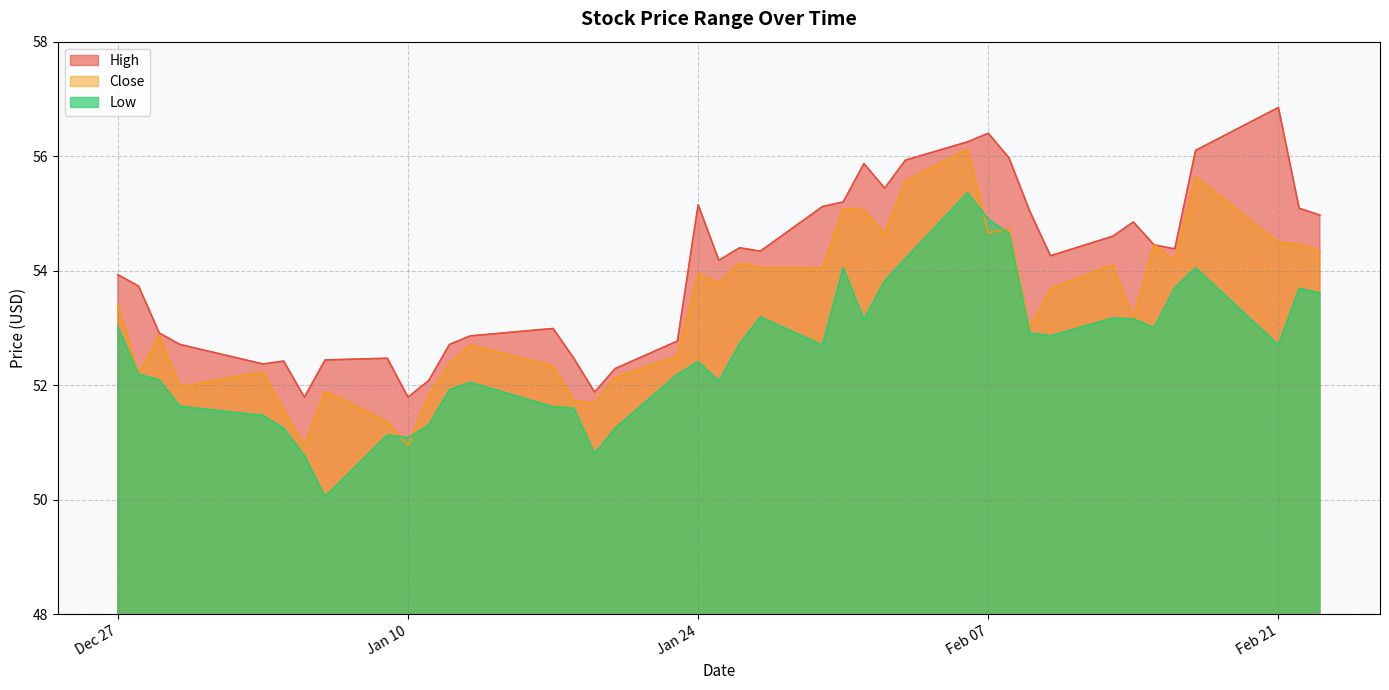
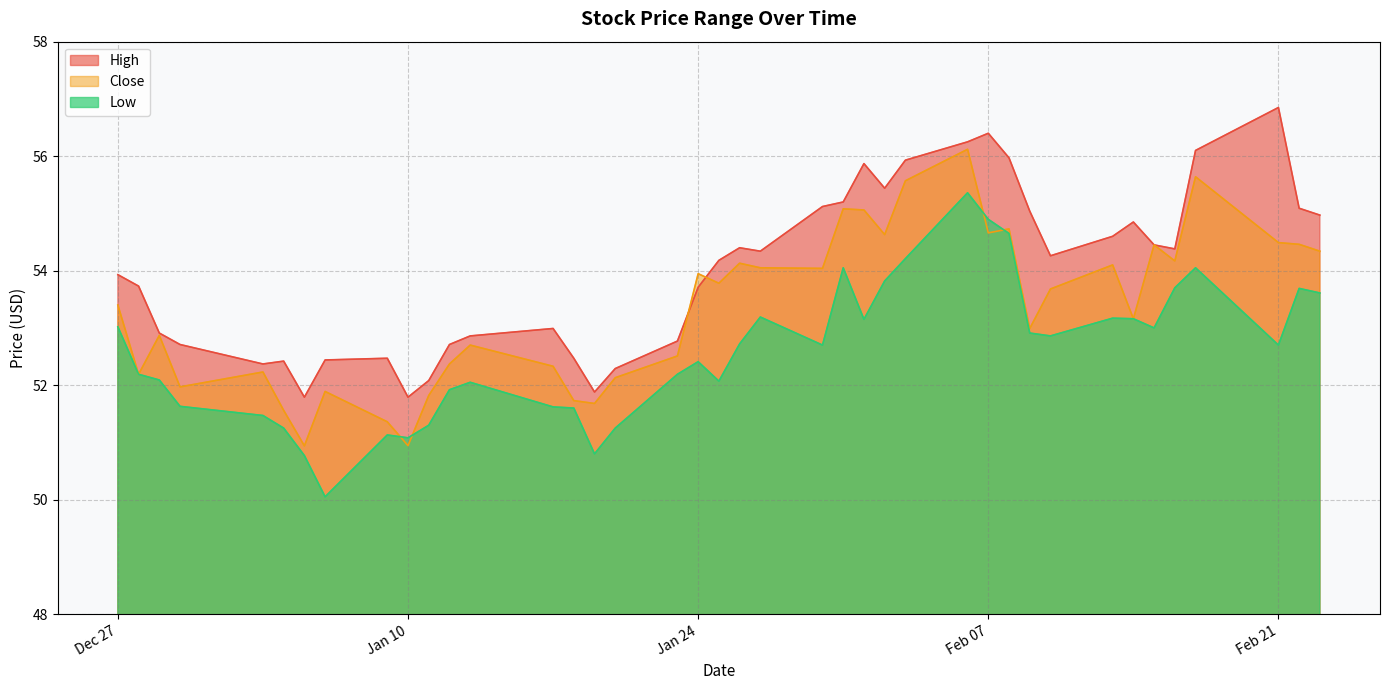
High, Jan 24: 55.2 -> 53.7
